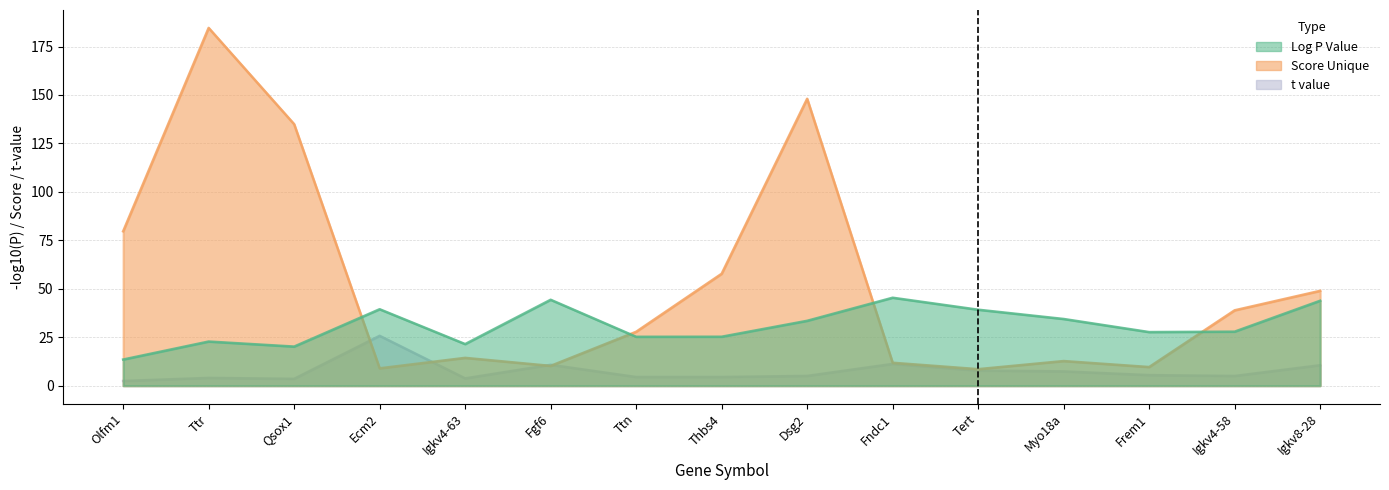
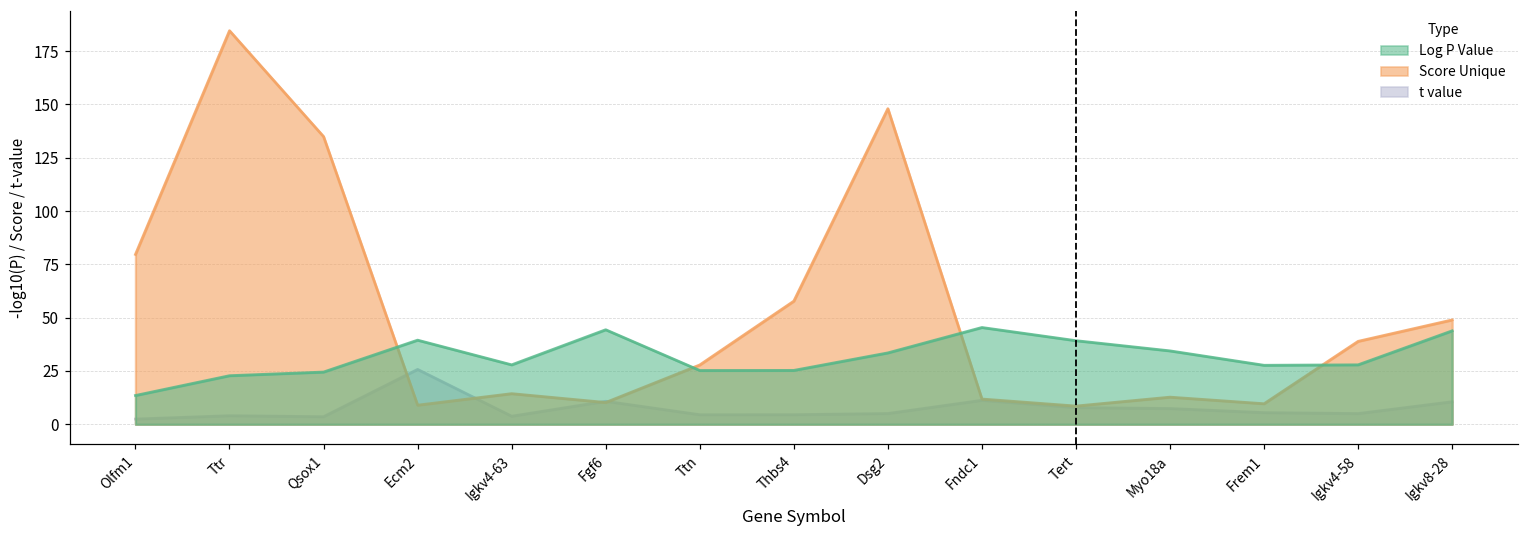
Log P Value, Qsox1: 20 -> 25
Log P Value, Igkv4-63: 21 -> 28
